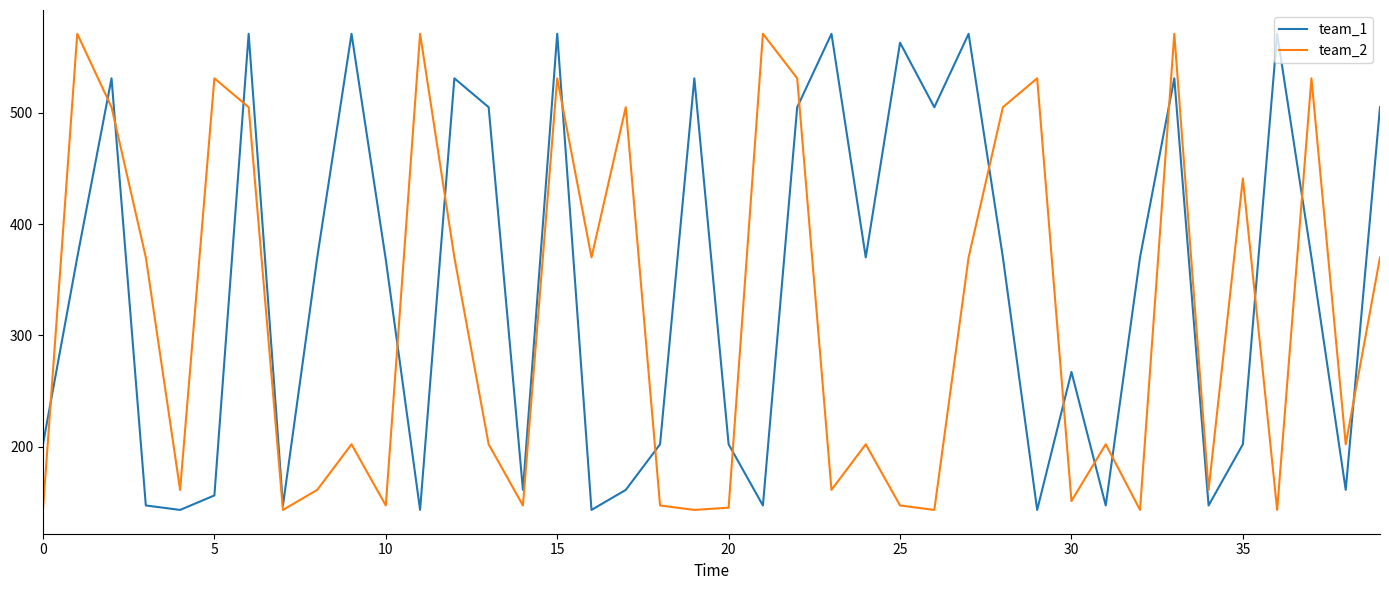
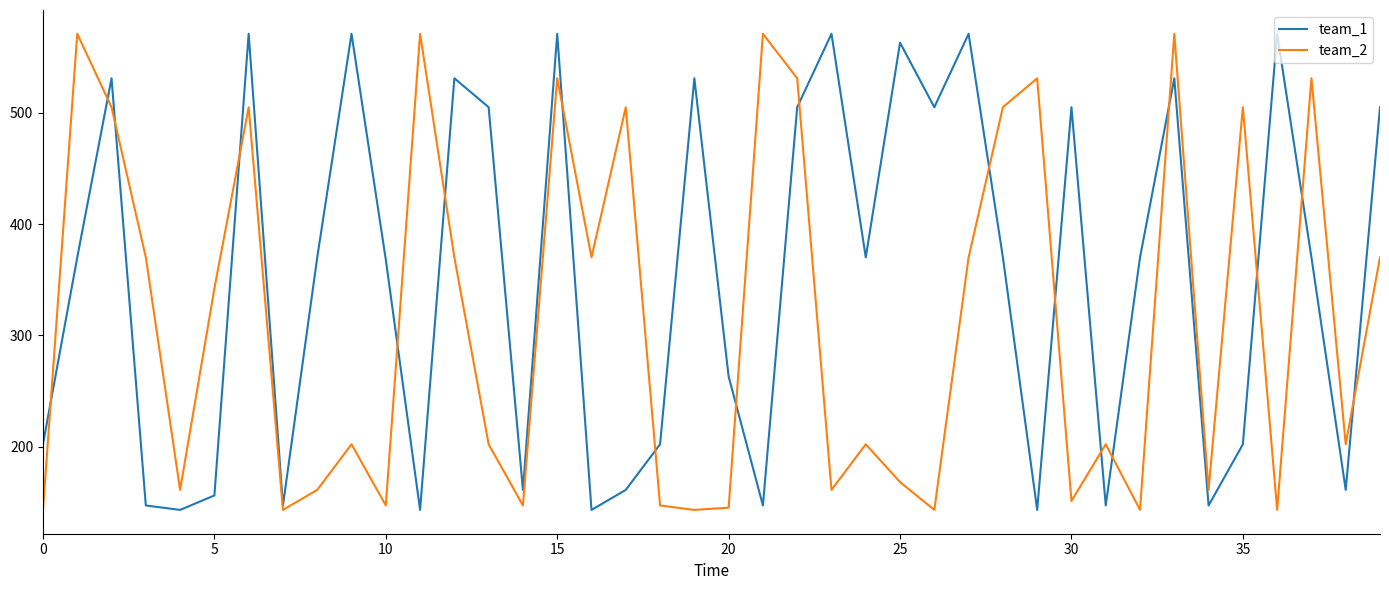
team_2, 5: 531 -> 342
team_1, 20: 202 -> 263
team_2, 25: 147 -> 168
team_1, 30: 267 -> 505
team_2, 35: 441 -> 505
